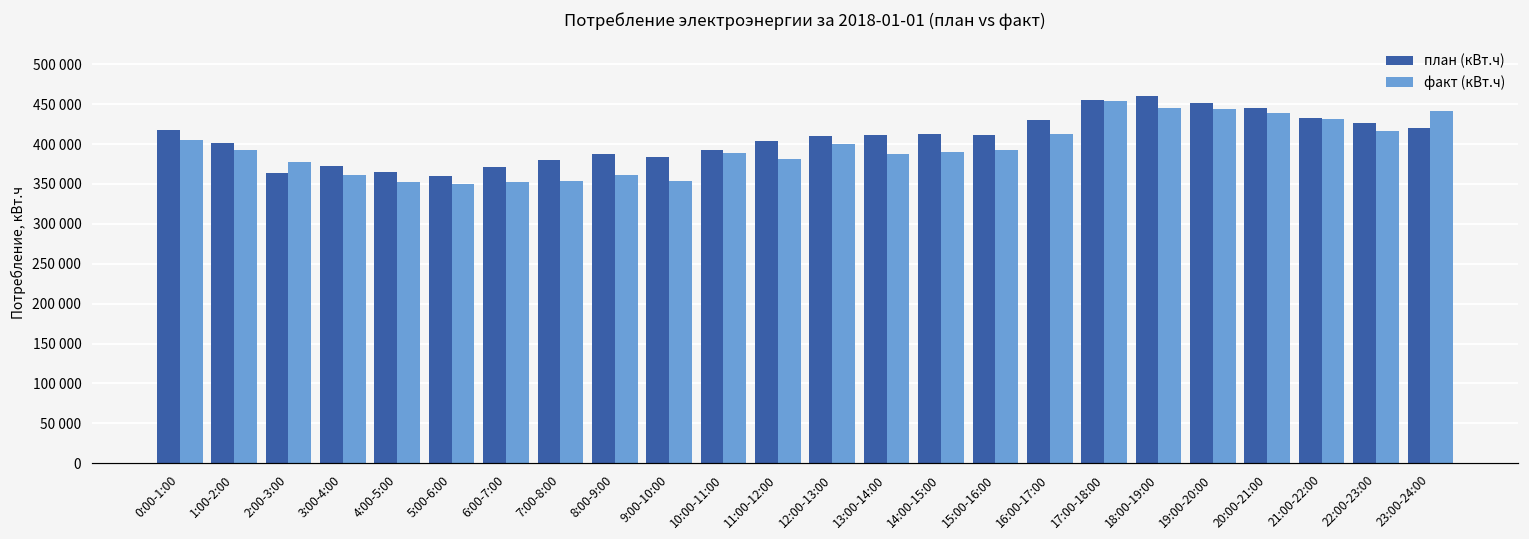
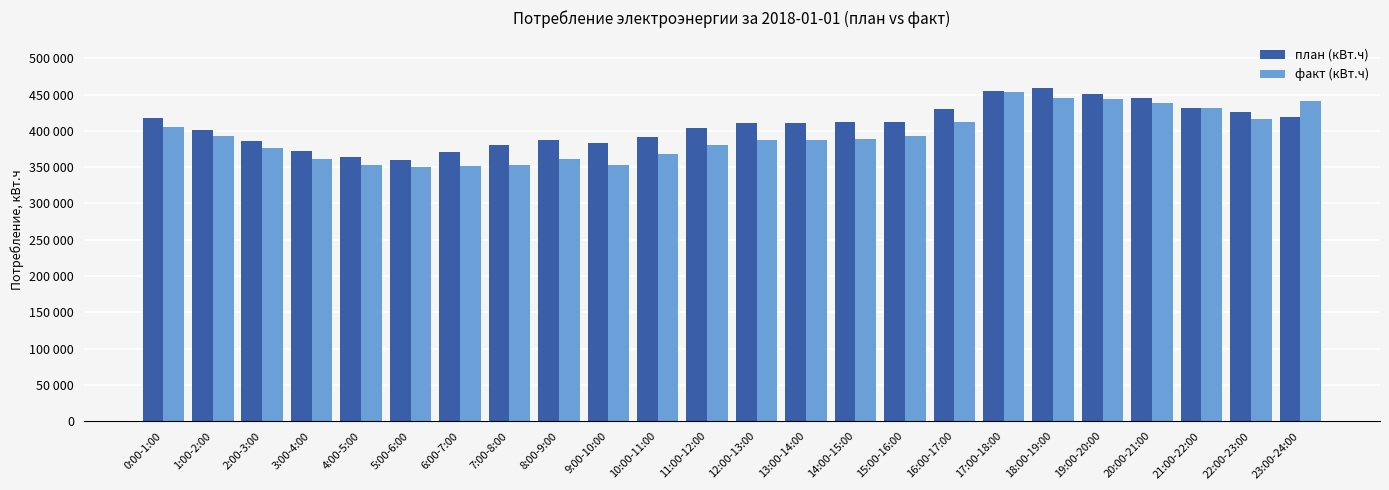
план (кВт.ч), 2:00-3:00: 360000 -> 390000
факт (кВт.ч), 10:00-11:00: 390000 -> 370000
факт (кВт.ч), 12:00-13:00: 400000 -> 390000
